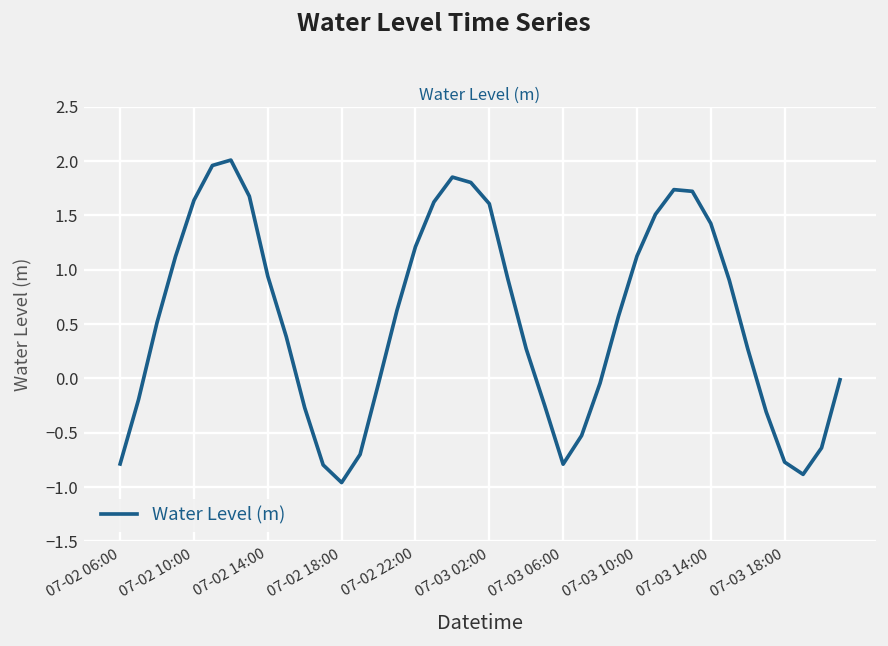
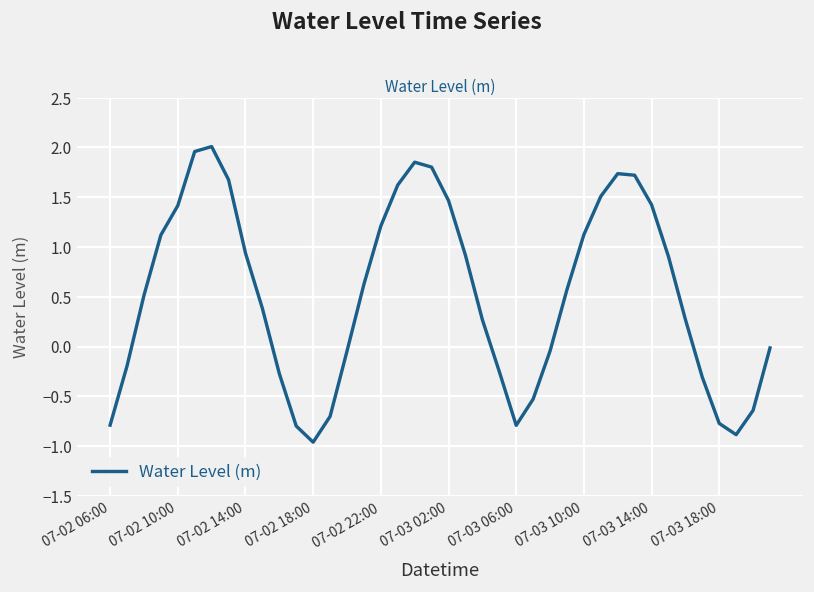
07-02 10:00: 1.6 -> 1.4
07-03 02:00: 1.6 -> 1.5
